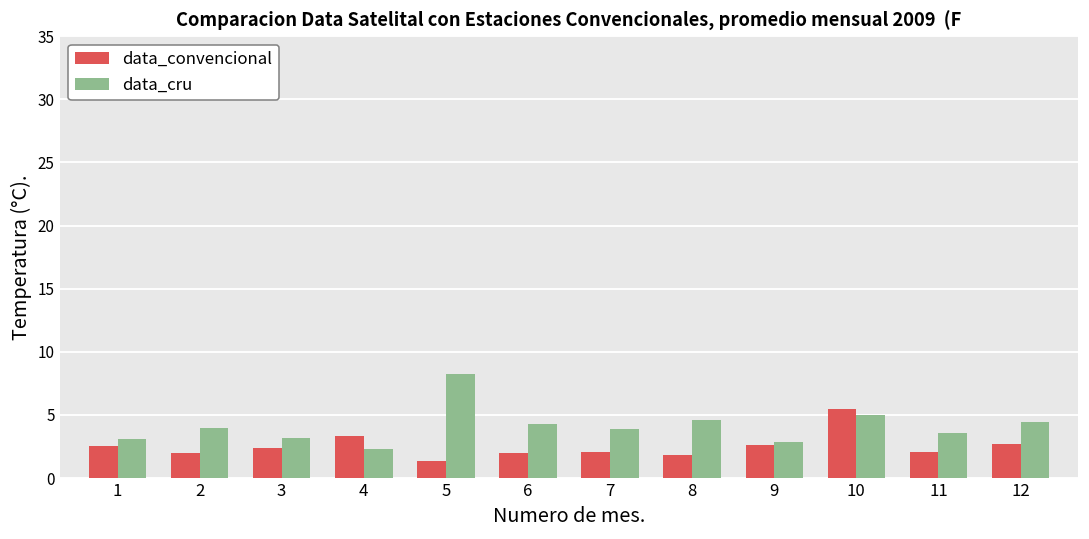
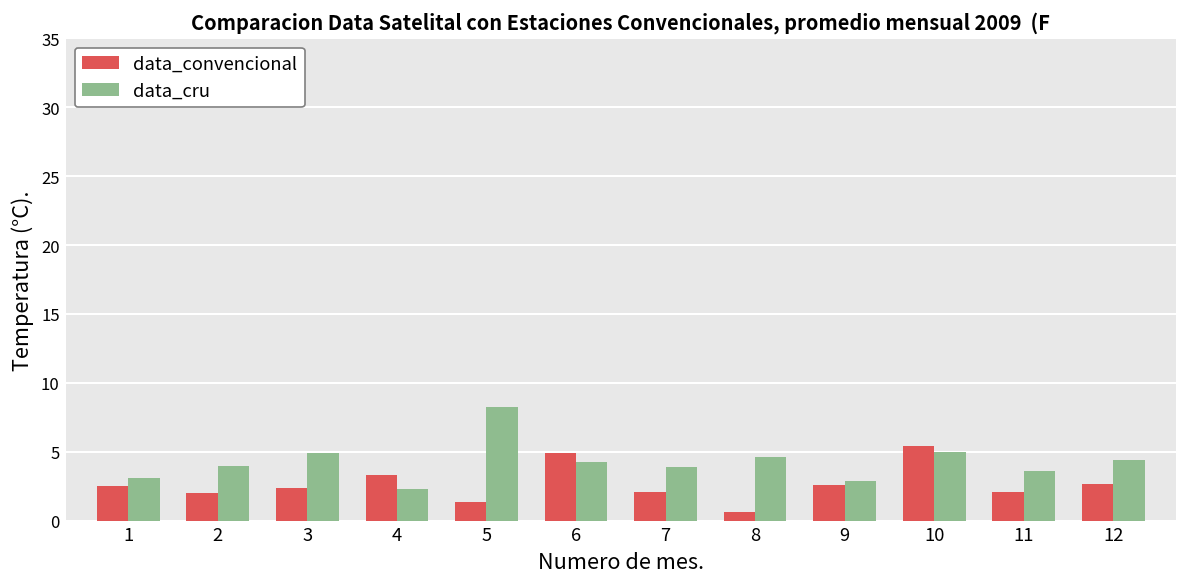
data_cru, 3: 3.2 -> 4.9
data_convencional, 6: 2.0 -> 4.9
data_convencional, 8: 1.8 -> 0.6
